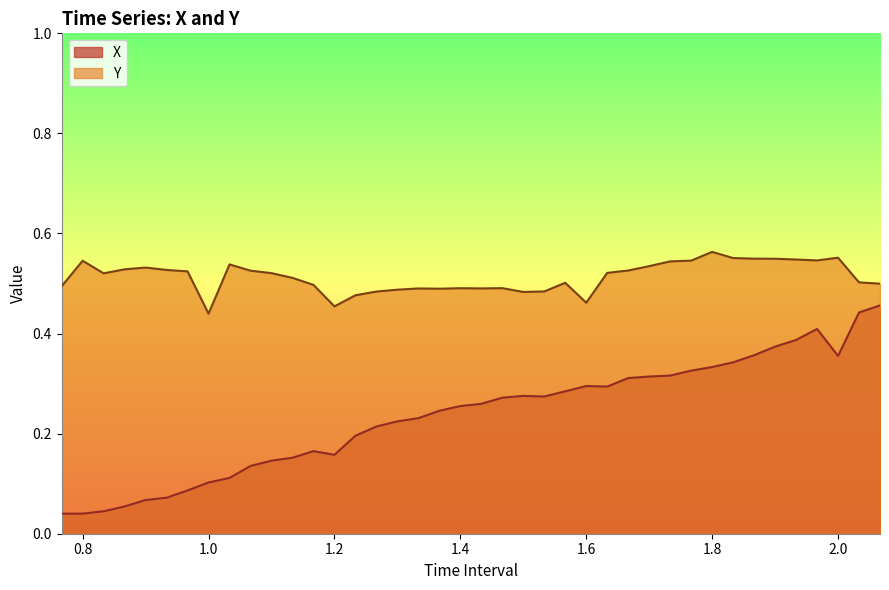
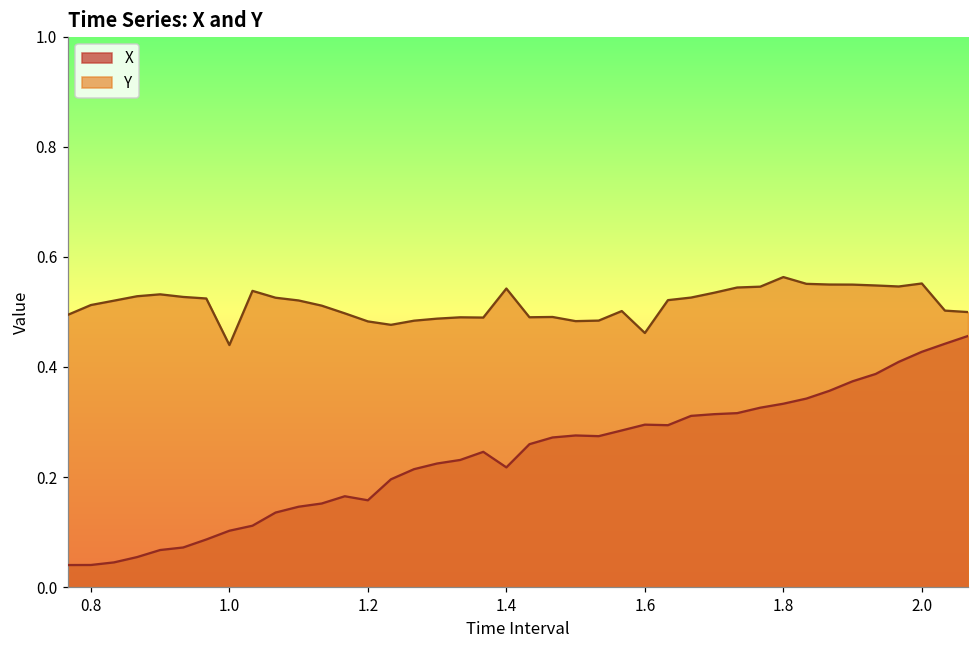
Y, 0.8: 0.55 -> 0.51
Y, 1.2: 0.45 -> 0.48
X, 1.4: 0.26 -> 0.22
Y, 1.4: 0.49 -> 0.54
X, 2.0: 0.36 -> 0.43
